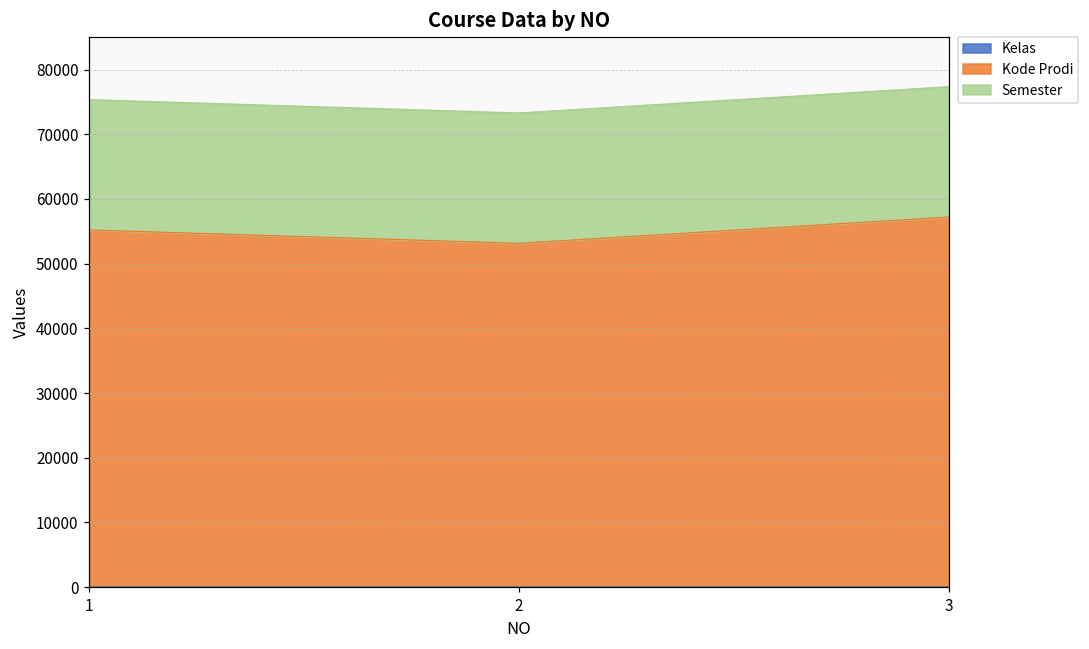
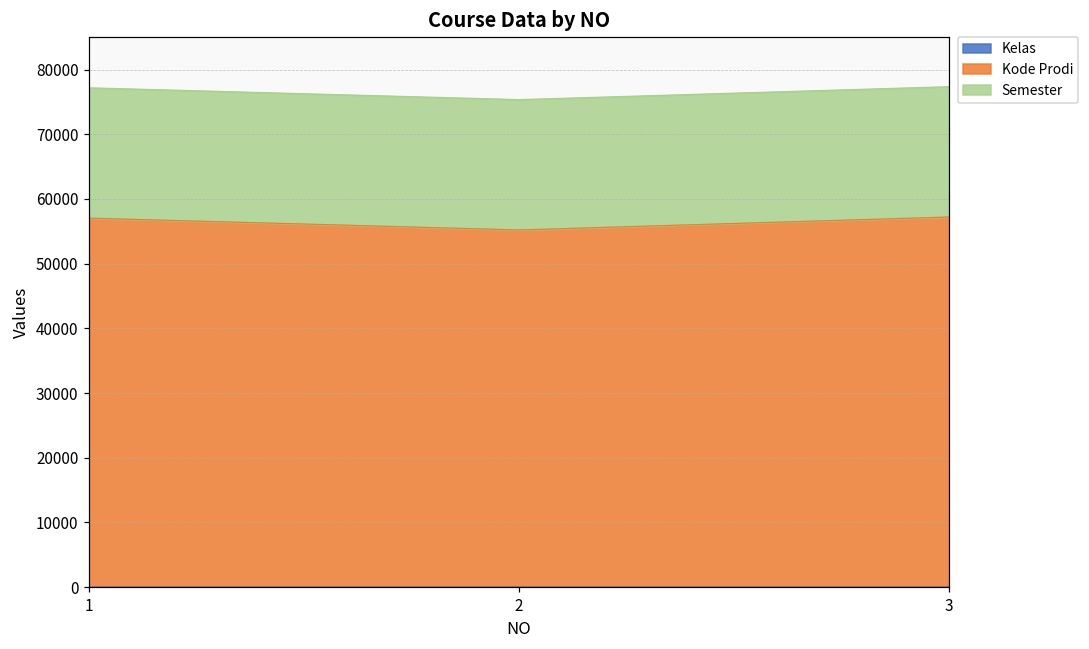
Kode Prodi, 1: 55000 -> 57000
Kode Prodi, 2: 53000 -> 55000
